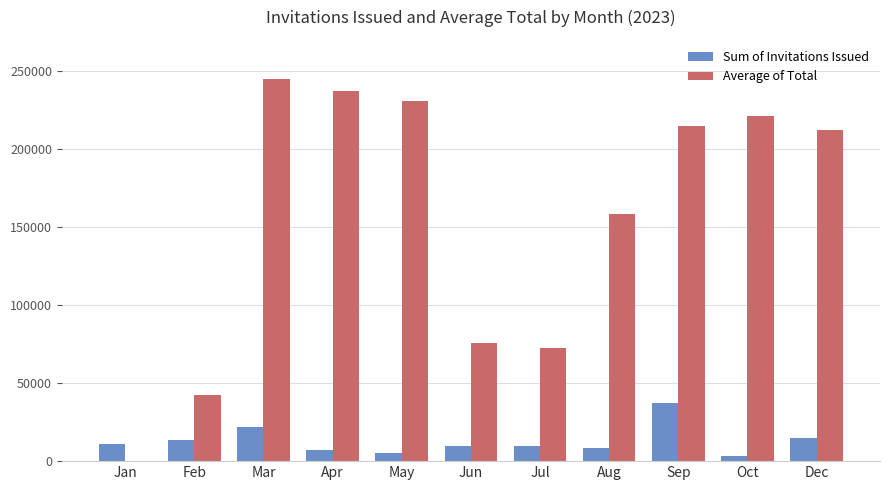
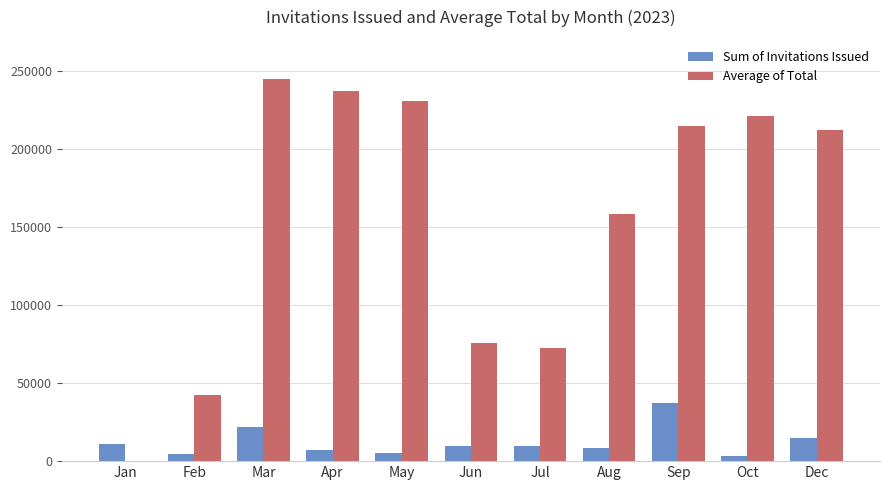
Sum of Invitations Issued, Feb: 14000 -> 5000
